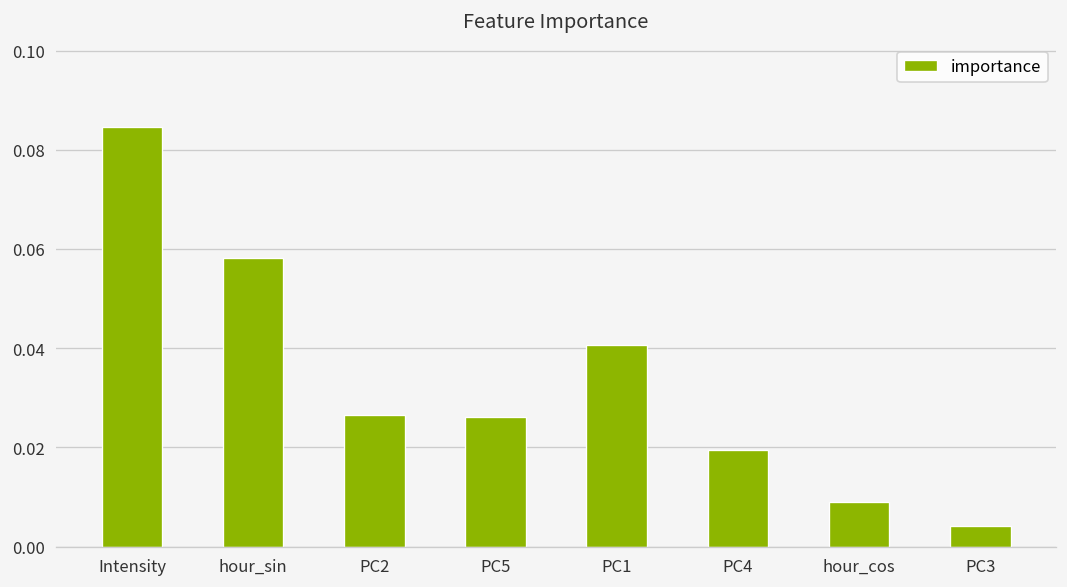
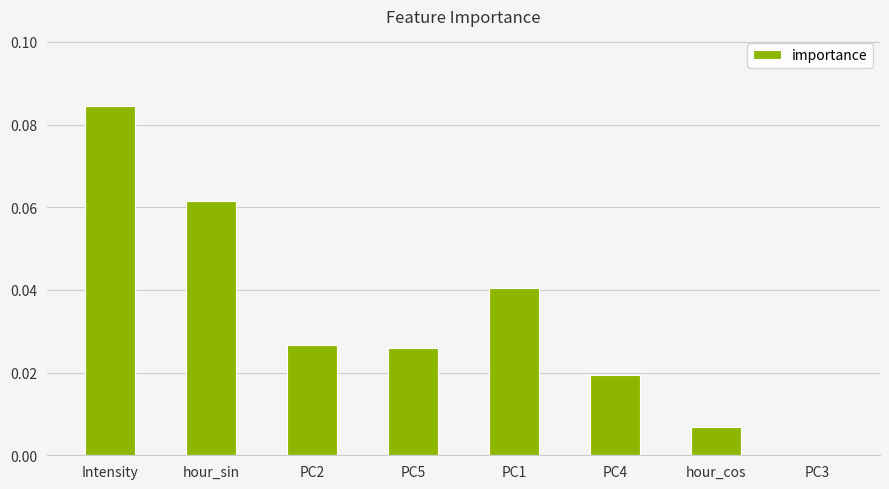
hour_sin: 0.058 -> 0.061
hour_cos: 0.009 -> 0.007
PC3: 0.004 -> 0.000
